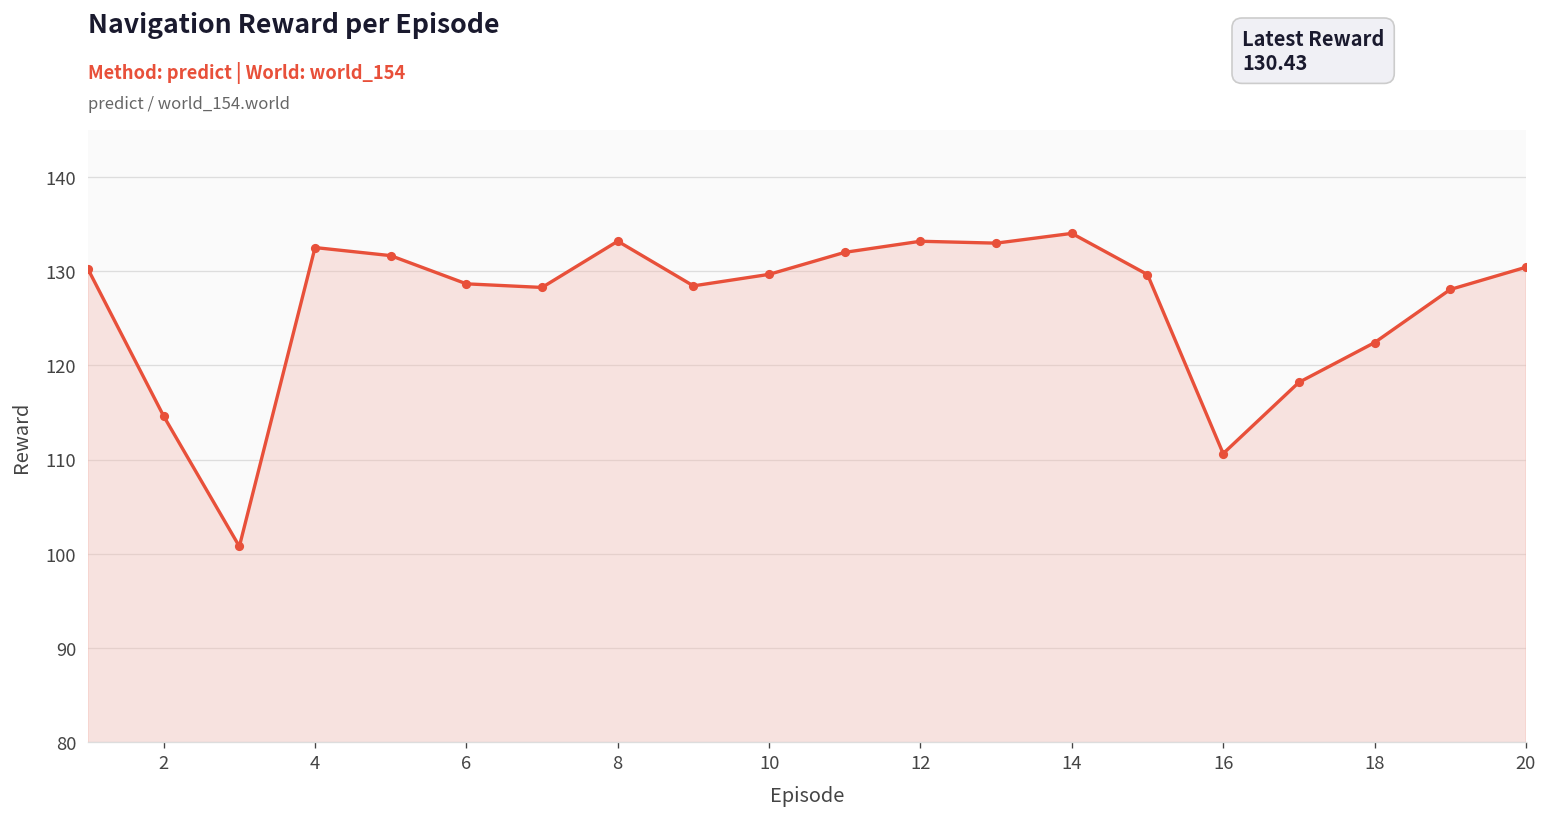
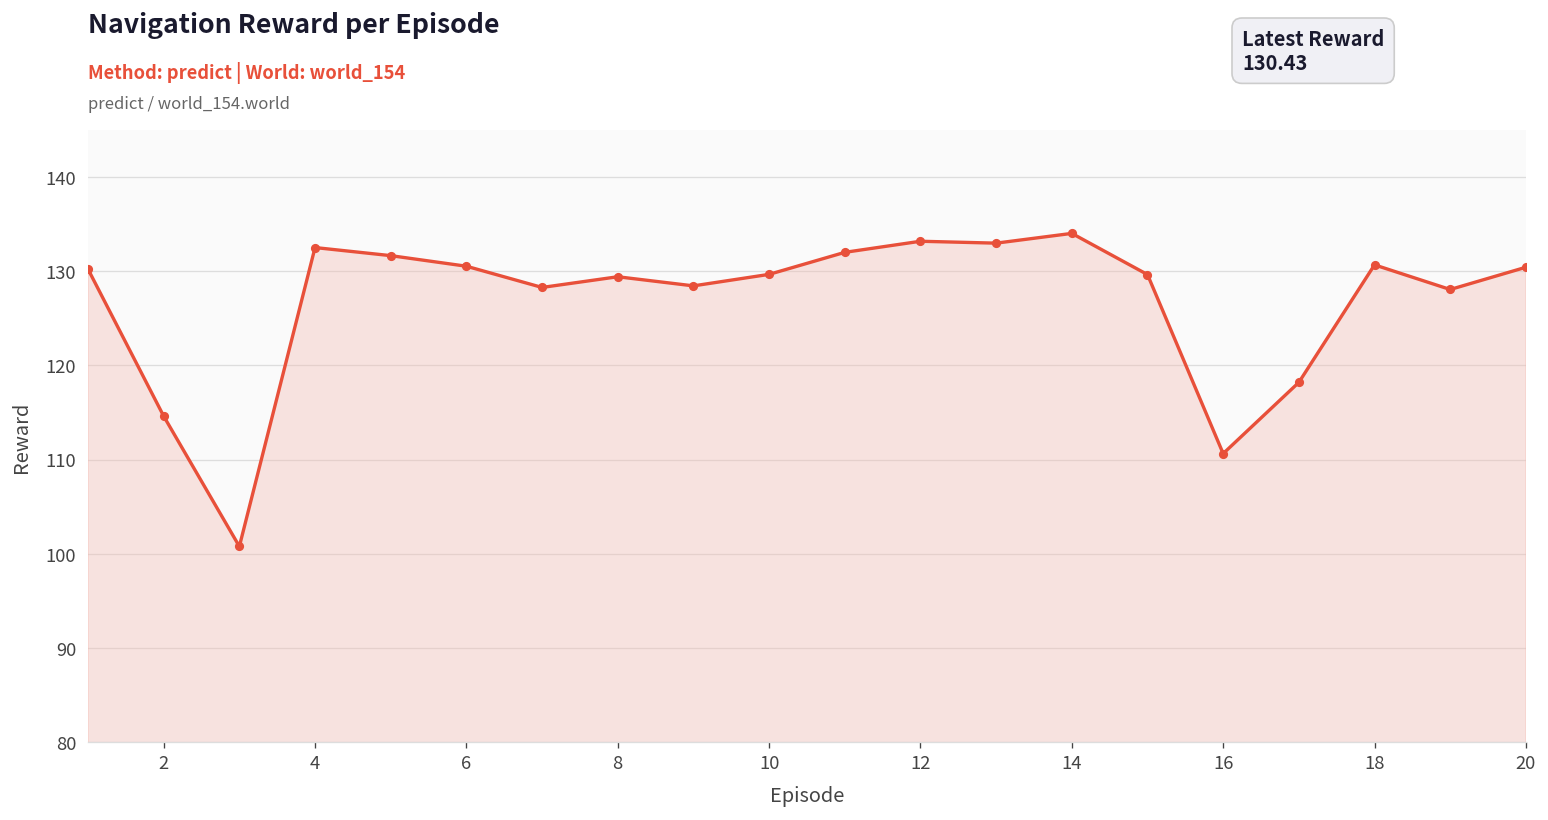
6: 129 -> 131
8: 133 -> 129
18: 122 -> 131
